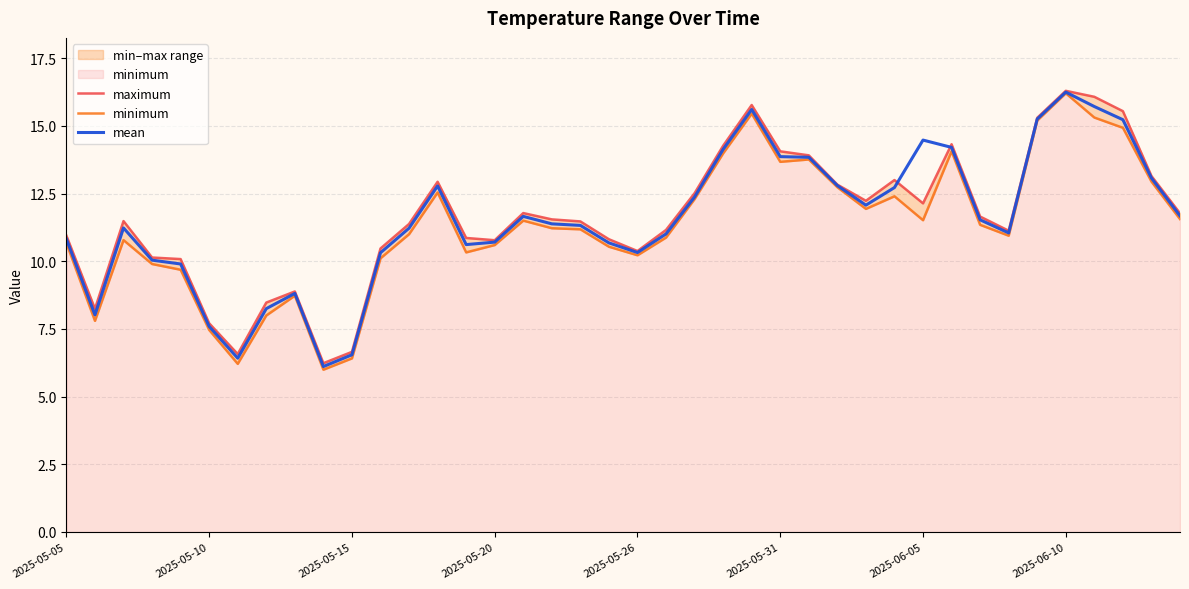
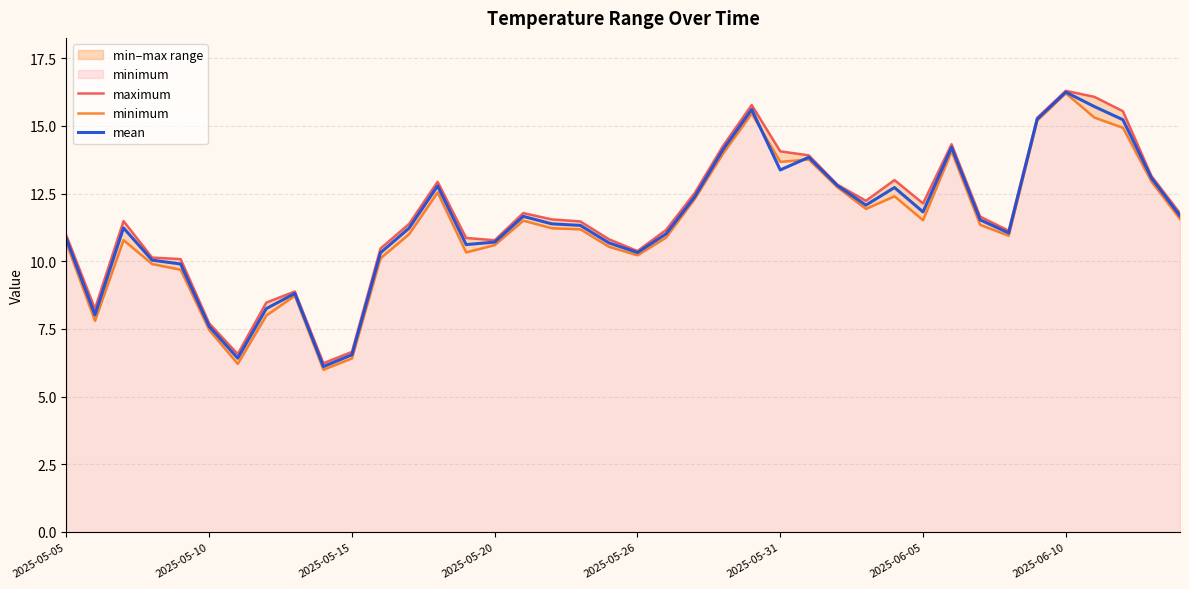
mean, 2025-05-31: 13.9 -> 13.4
mean, 2025-06-05: 14.5 -> 11.8
